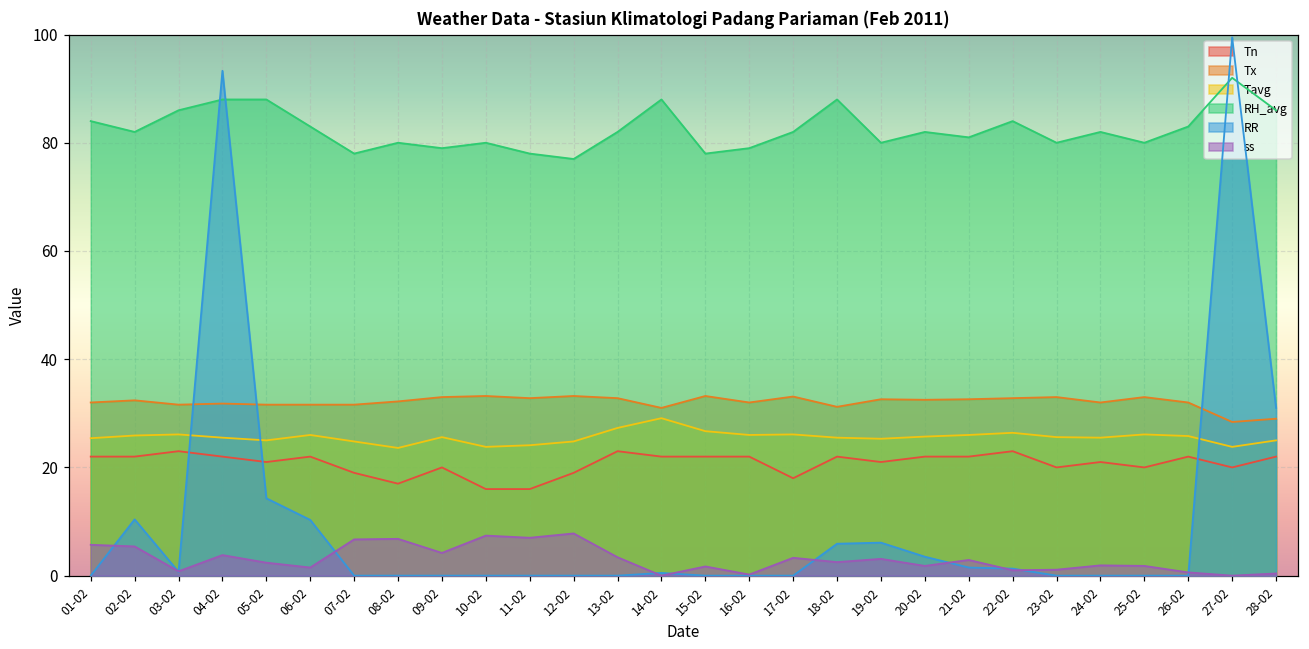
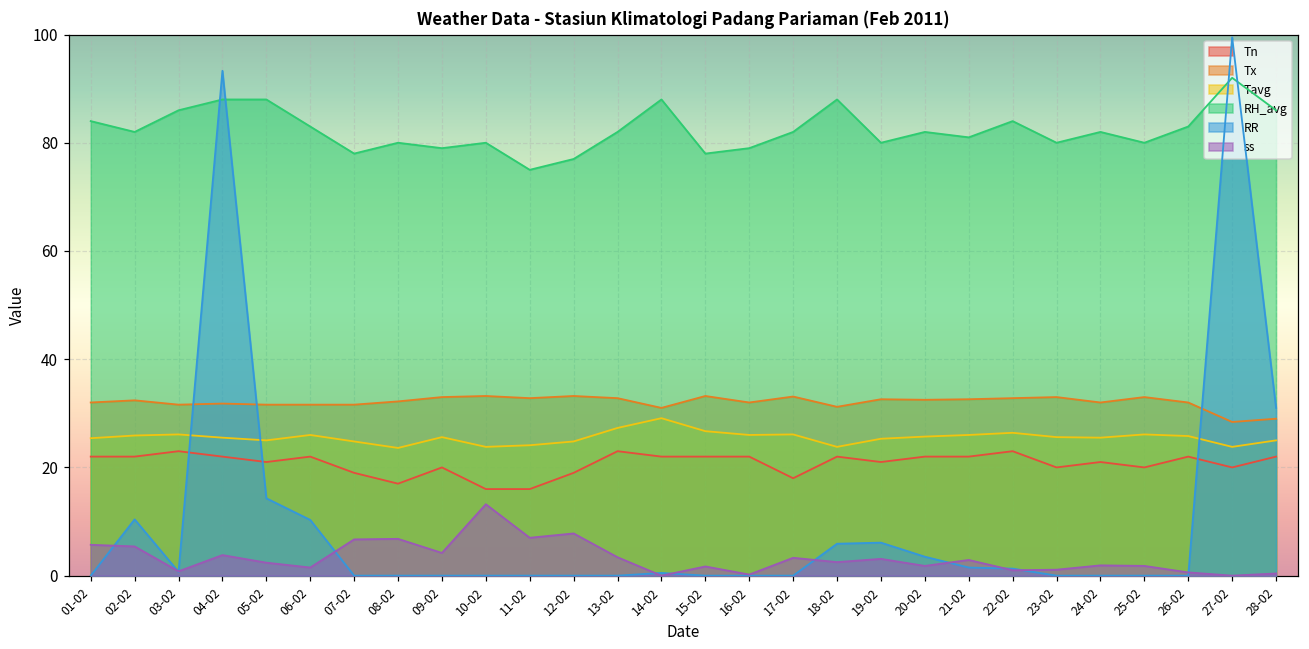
ss, 10-02: 7 -> 13
RH_avg, 11-02: 78 -> 75
Tavg, 18-02: 26 -> 24
